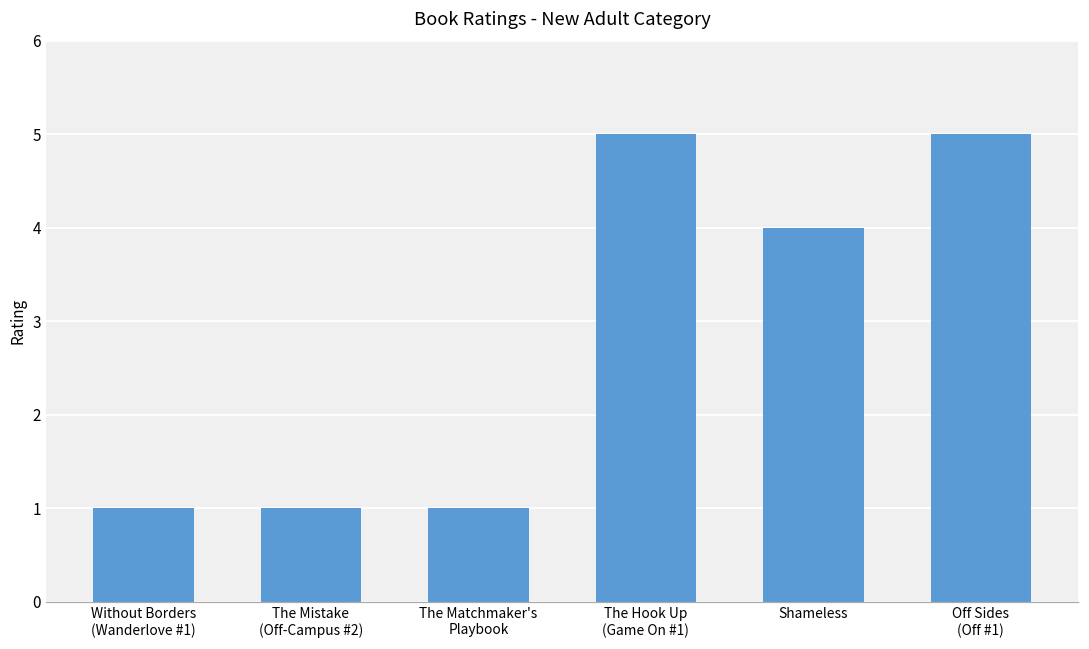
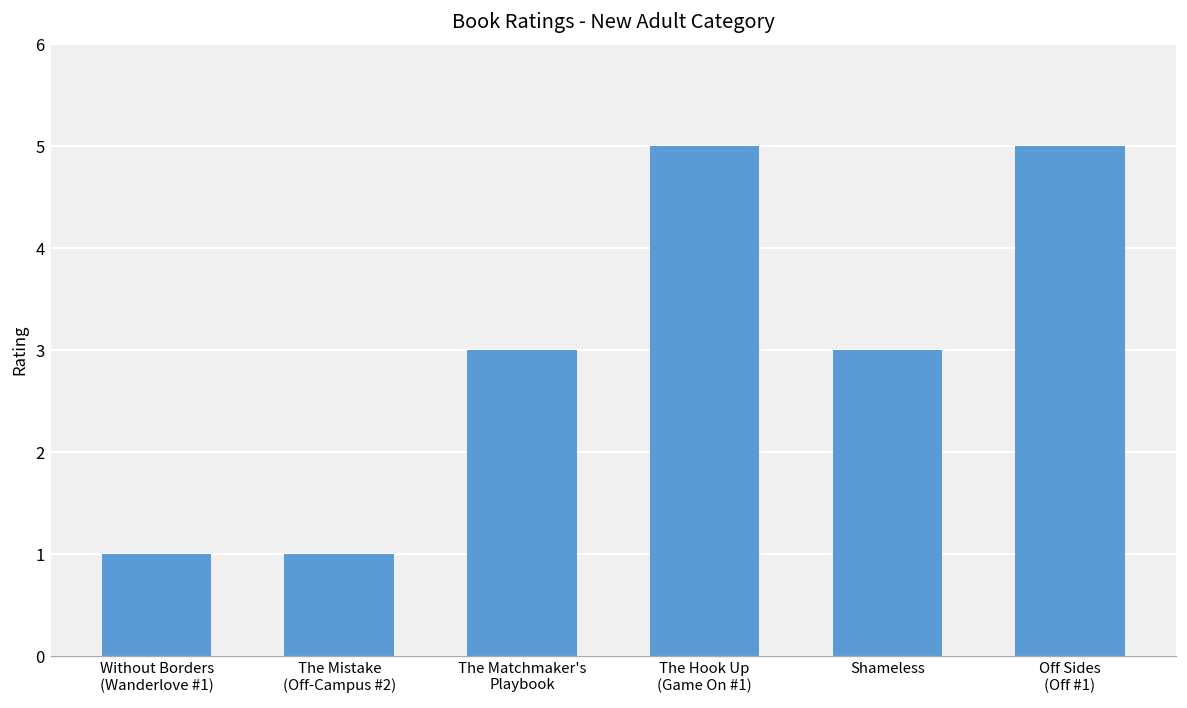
The Matchmaker's Playbook: 1 -> 3
Shameless: 4 -> 3
